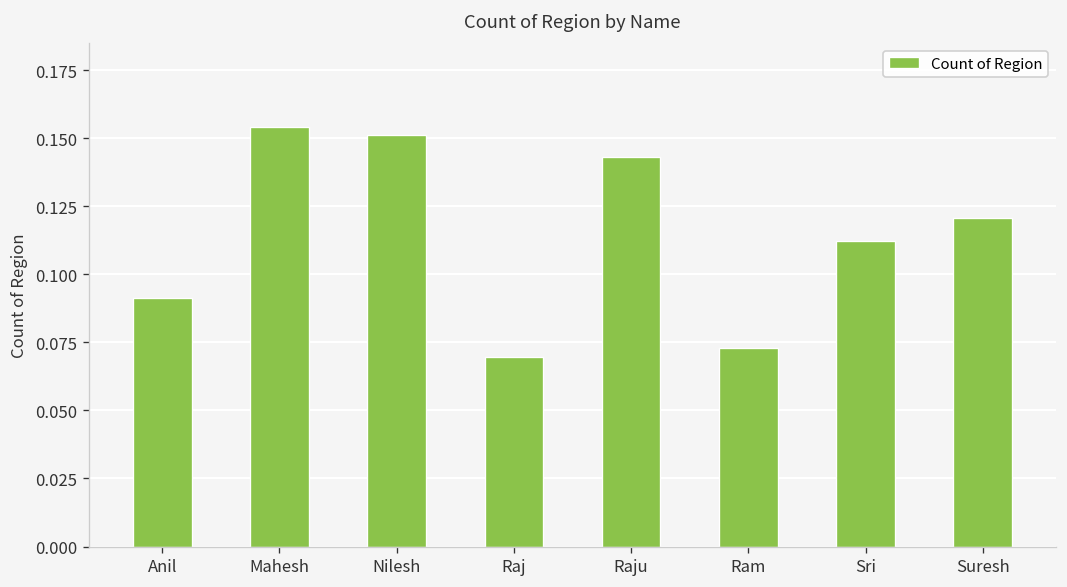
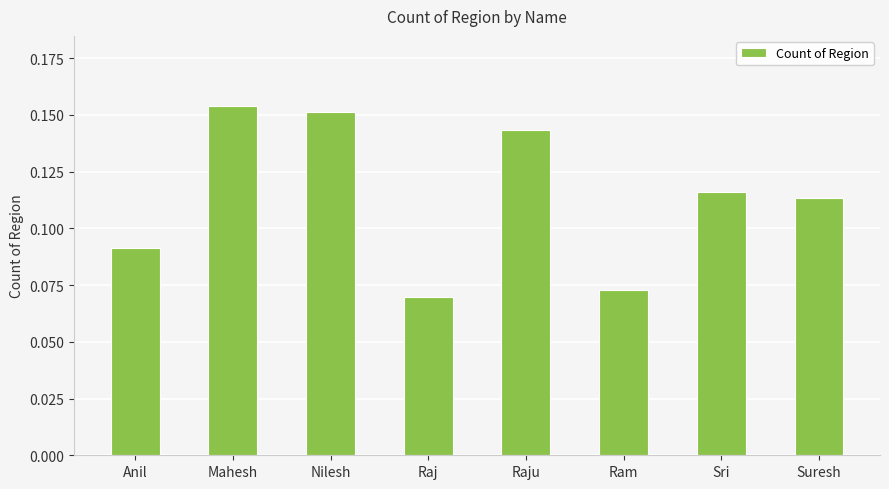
Sri: 0.112 -> 0.116
Suresh: 0.121 -> 0.114
